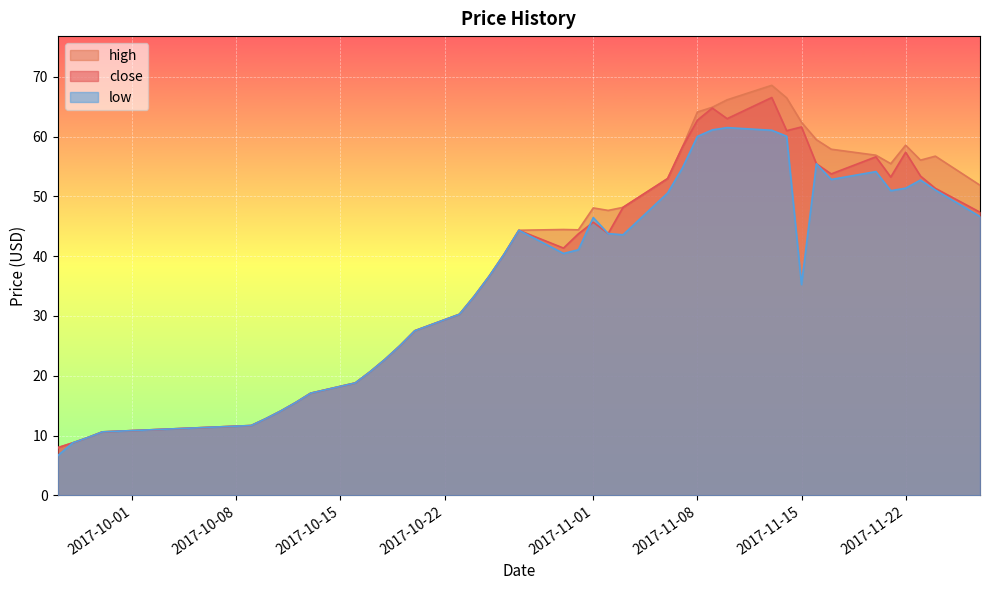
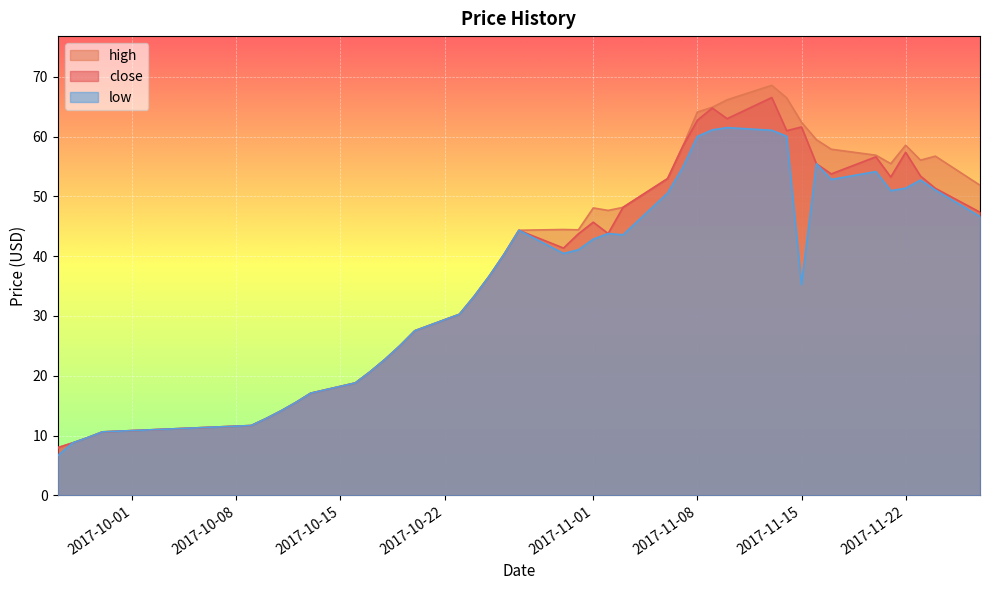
low, 2017-11-01: 46 -> 43
